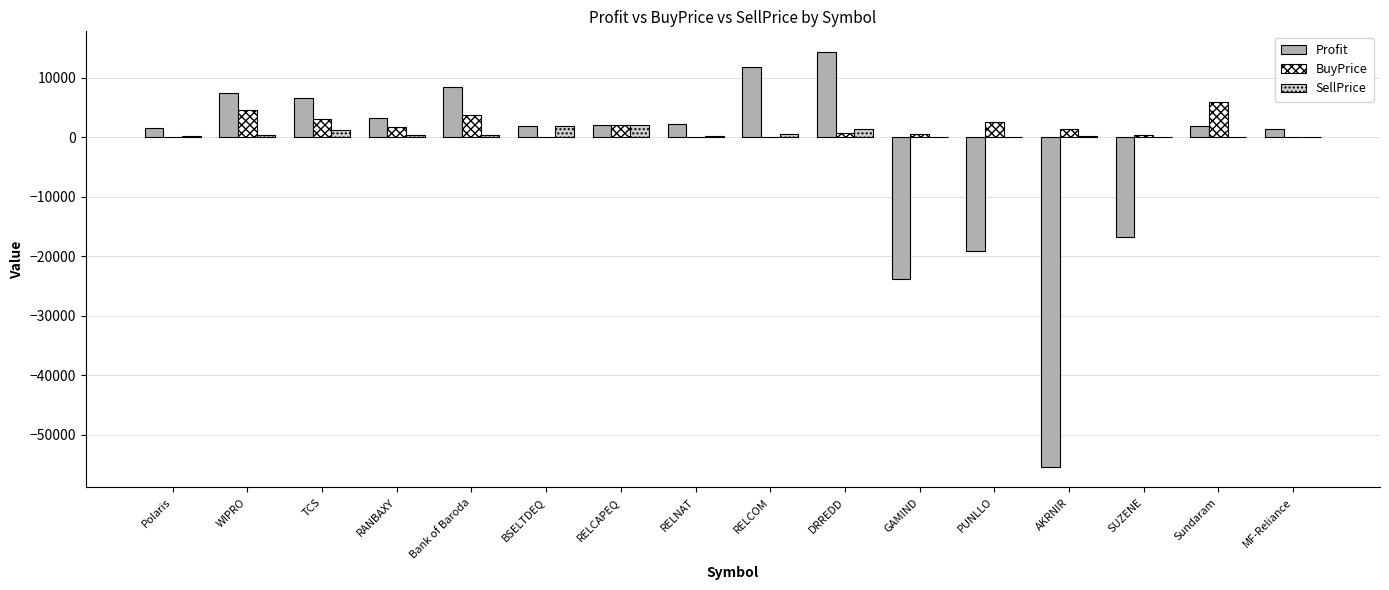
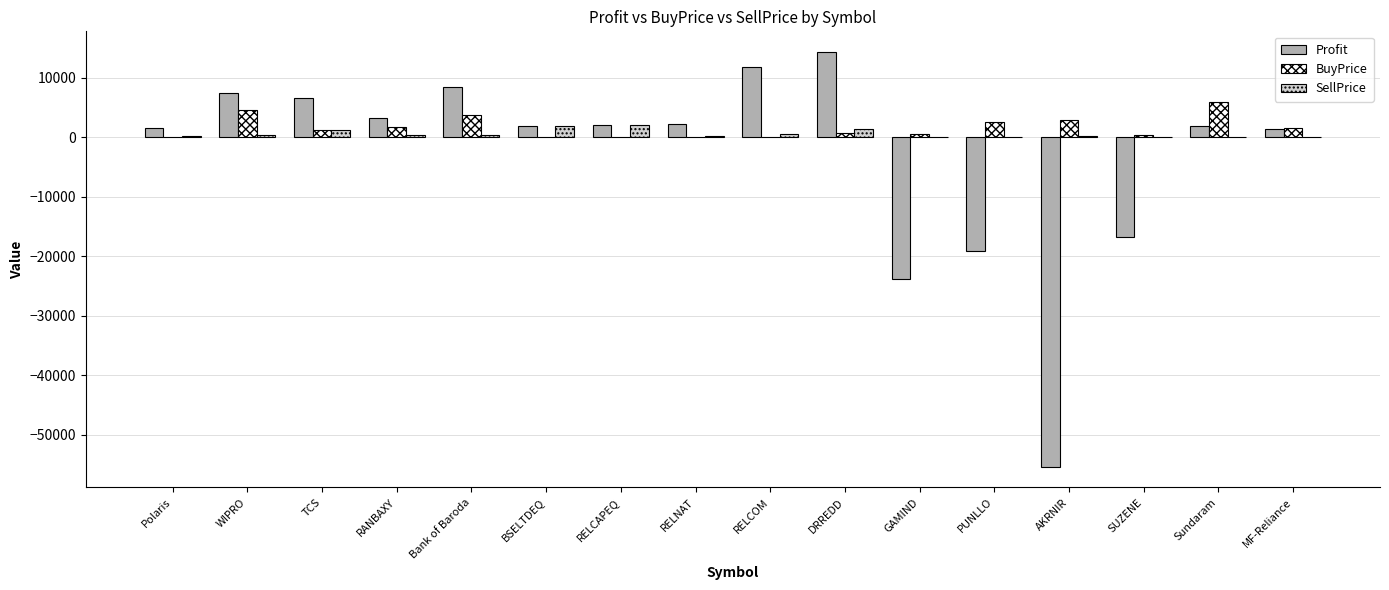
BuyPrice, TCS: 3000 -> 1000
BuyPrice, RELCAPEQ: 2000 -> 0
BuyPrice, AKRNIR: 1000 -> 3000
BuyPrice, MF-Reliance: 0 -> 2000
